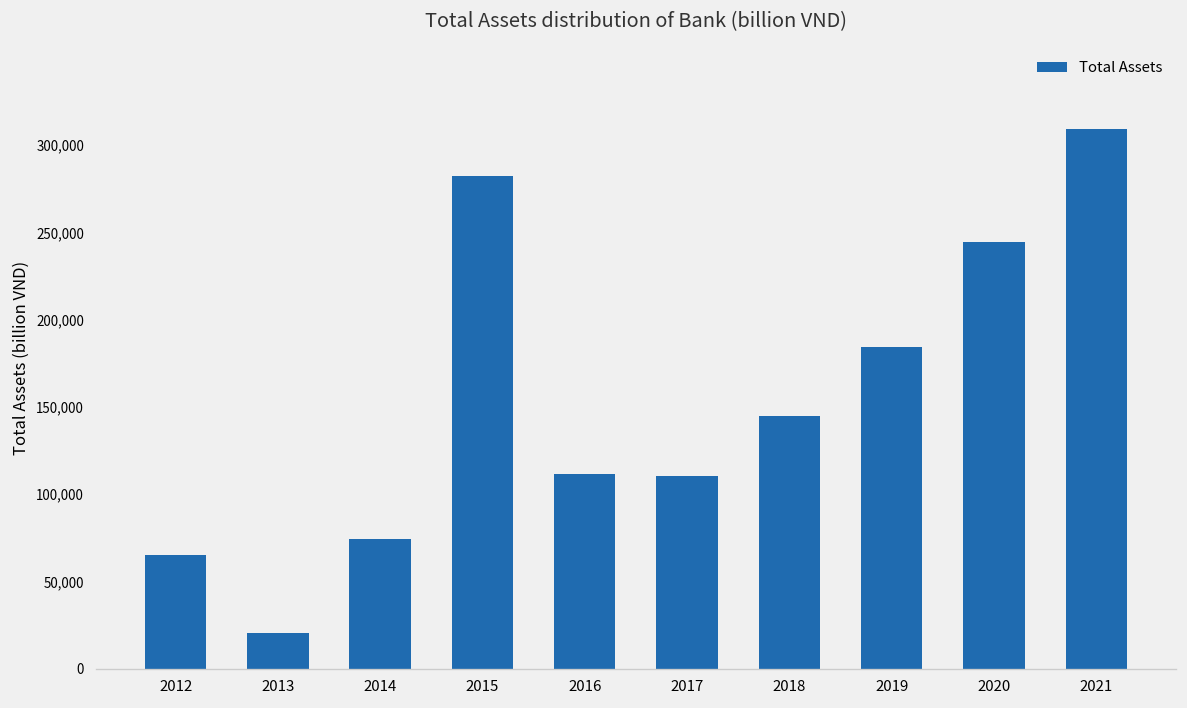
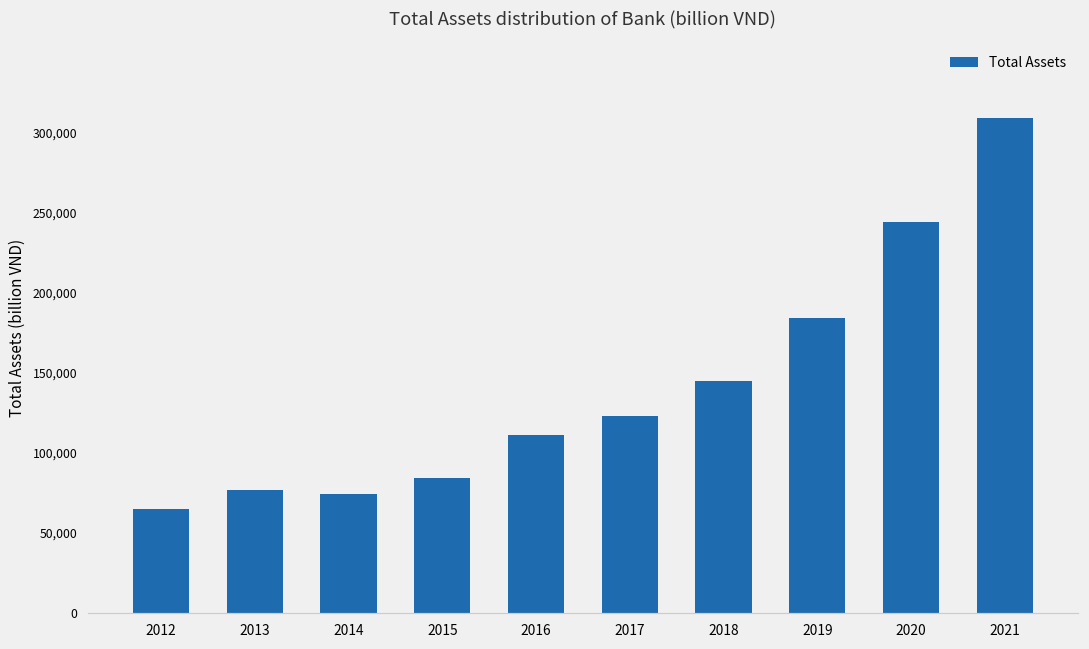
2013: 20,000 -> 77,000
2015: 282,000 -> 84,000
2017: 110,000 -> 123,000
